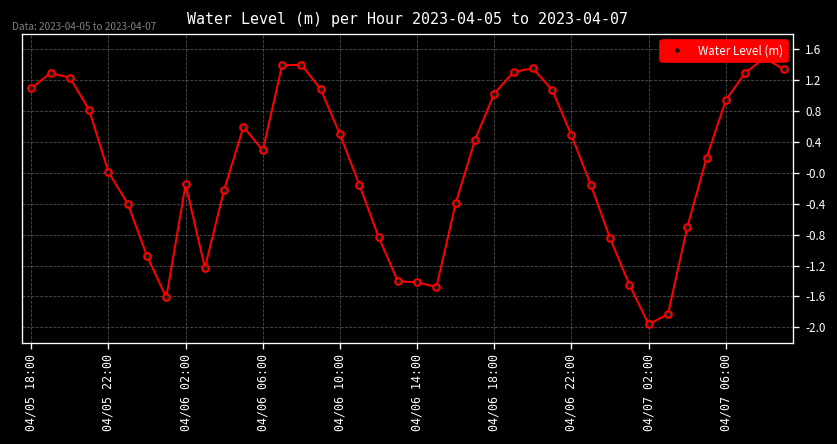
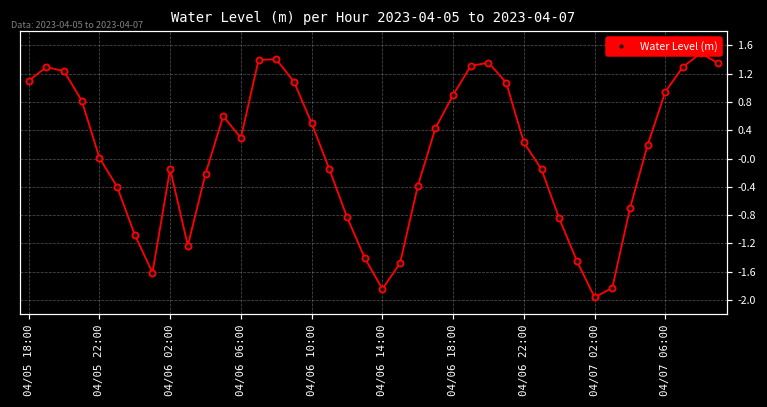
04/06 14:00: -1.4 -> -1.8
04/06 18:00: 1.0 -> 0.9
04/06 22:00: 0.5 -> 0.2
